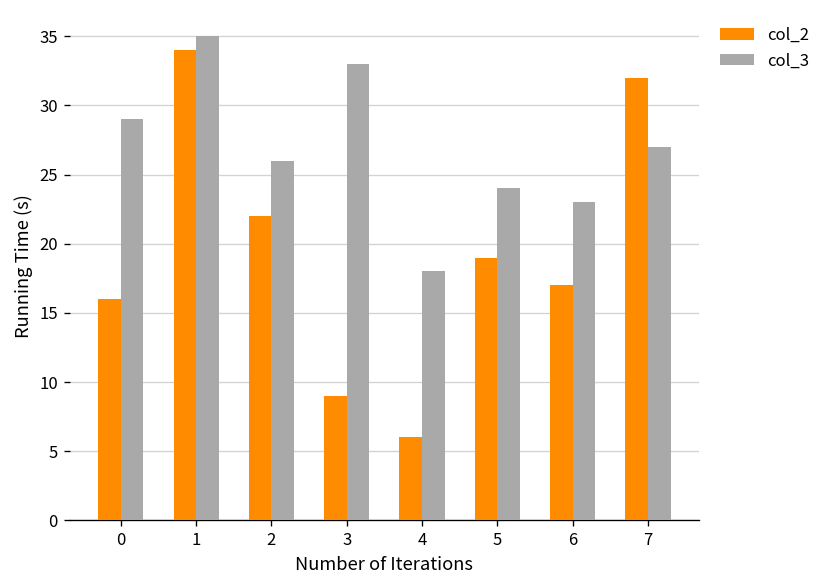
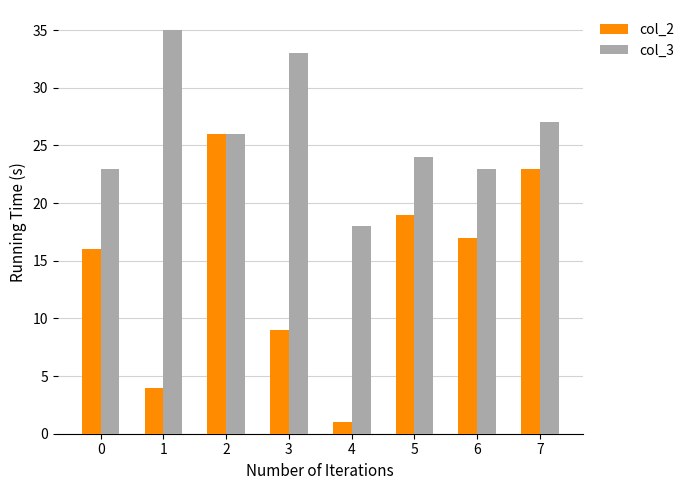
col_3, 0: 29 -> 23
col_2, 1: 34 -> 4
col_2, 2: 22 -> 26
col_2, 4: 6 -> 1
col_2, 7: 32 -> 23
